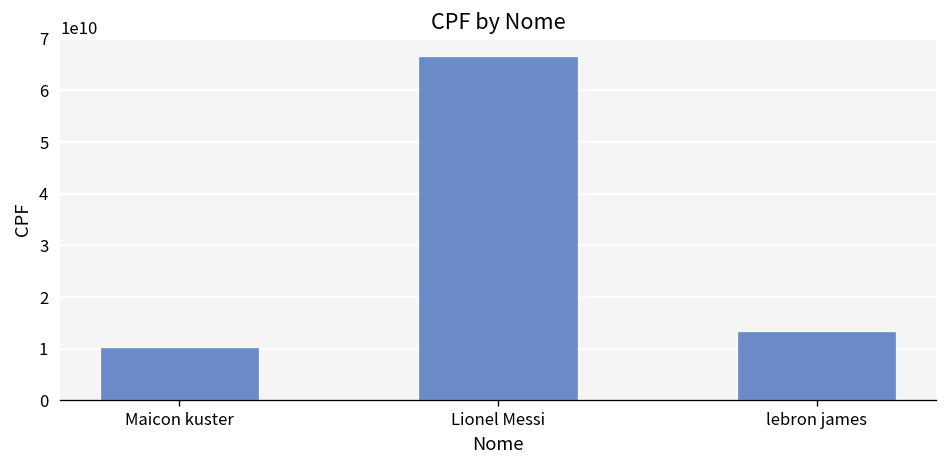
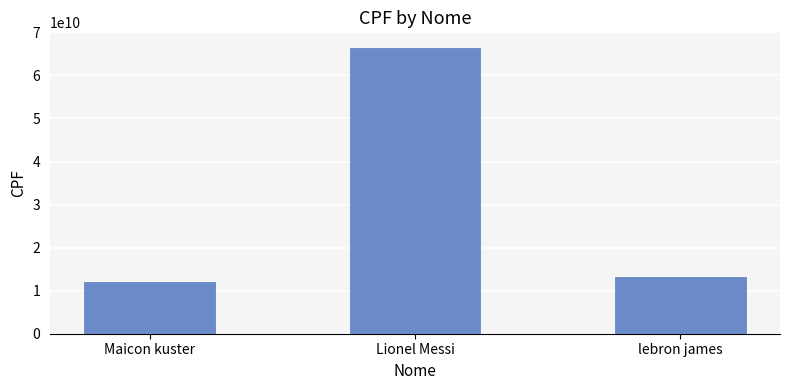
Maicon kuster: 10000000000 -> 12000000000
